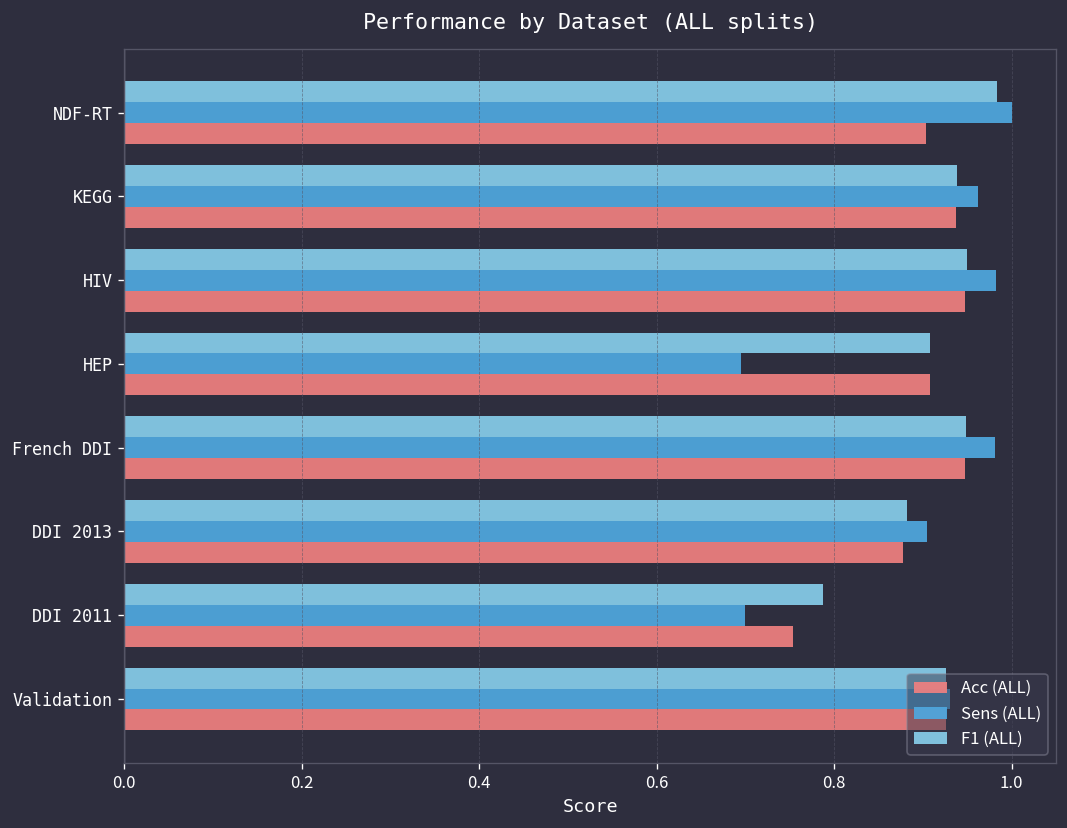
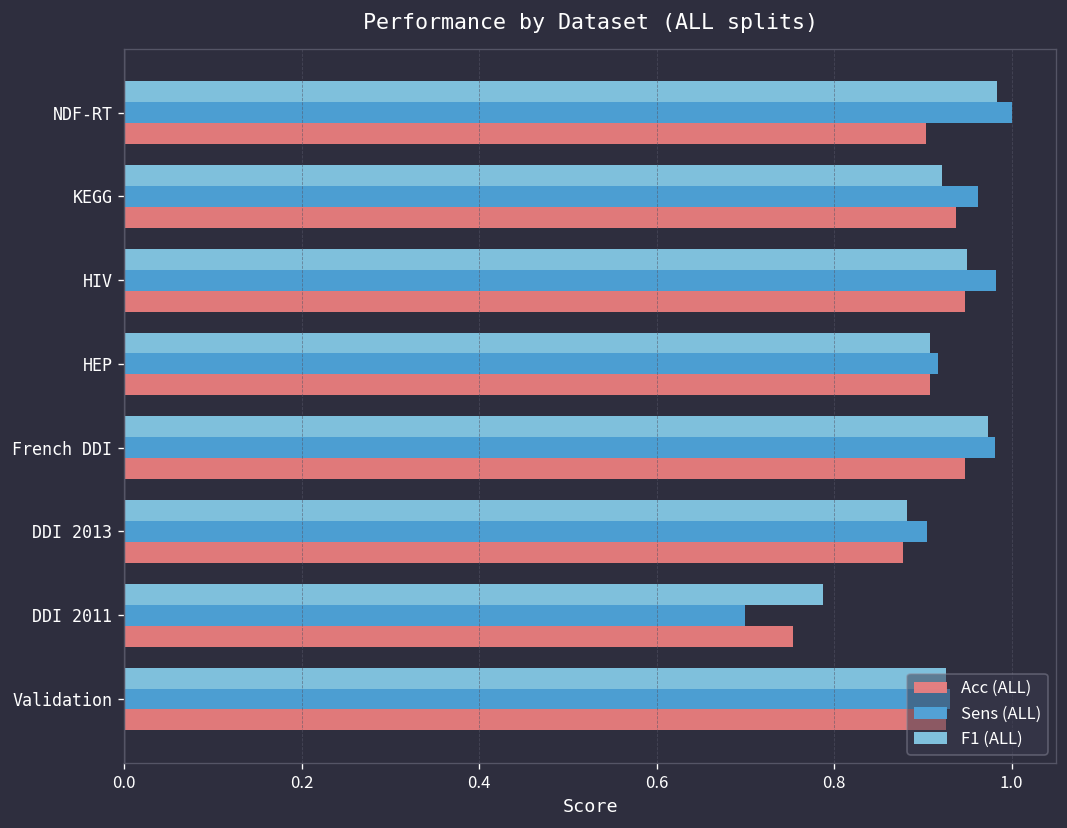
F1 (ALL), KEGG: 0.94 -> 0.92
Sens (ALL), HEP: 0.70 -> 0.92
F1 (ALL), French DDI: 0.95 -> 0.97
